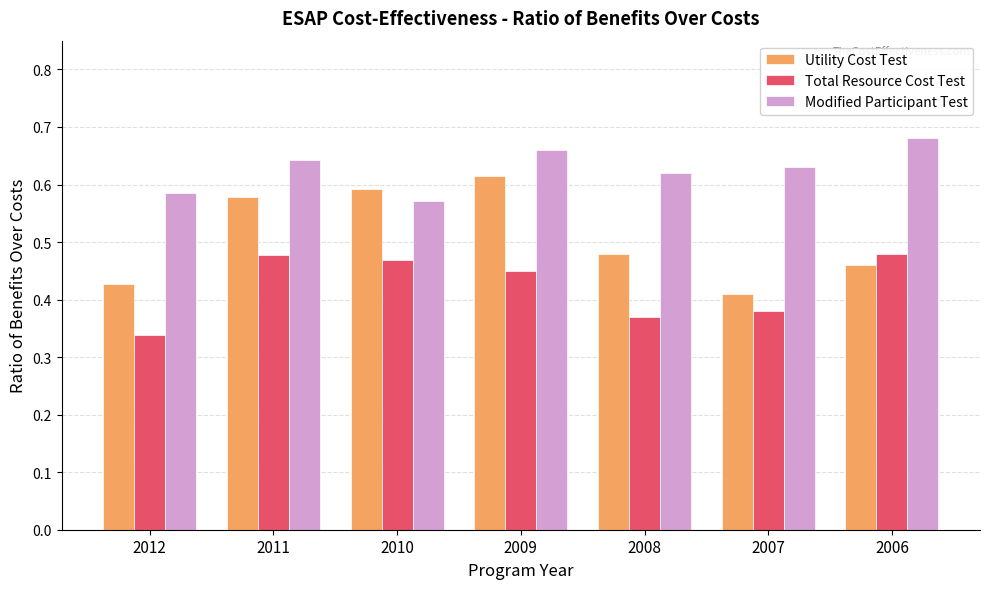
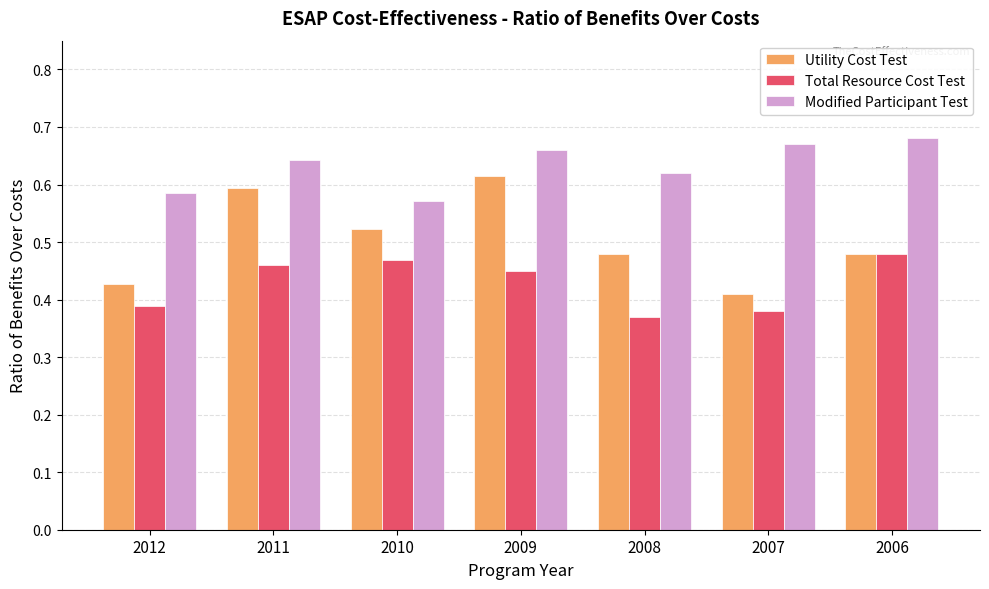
Total Resource Cost Test, 2012: 0.34 -> 0.39
Utility Cost Test, 2011: 0.58 -> 0.59
Total Resource Cost Test, 2011: 0.48 -> 0.46
Utility Cost Test, 2010: 0.59 -> 0.52
Modified Participant Test, 2007: 0.63 -> 0.67
Utility Cost Test, 2006: 0.46 -> 0.48
